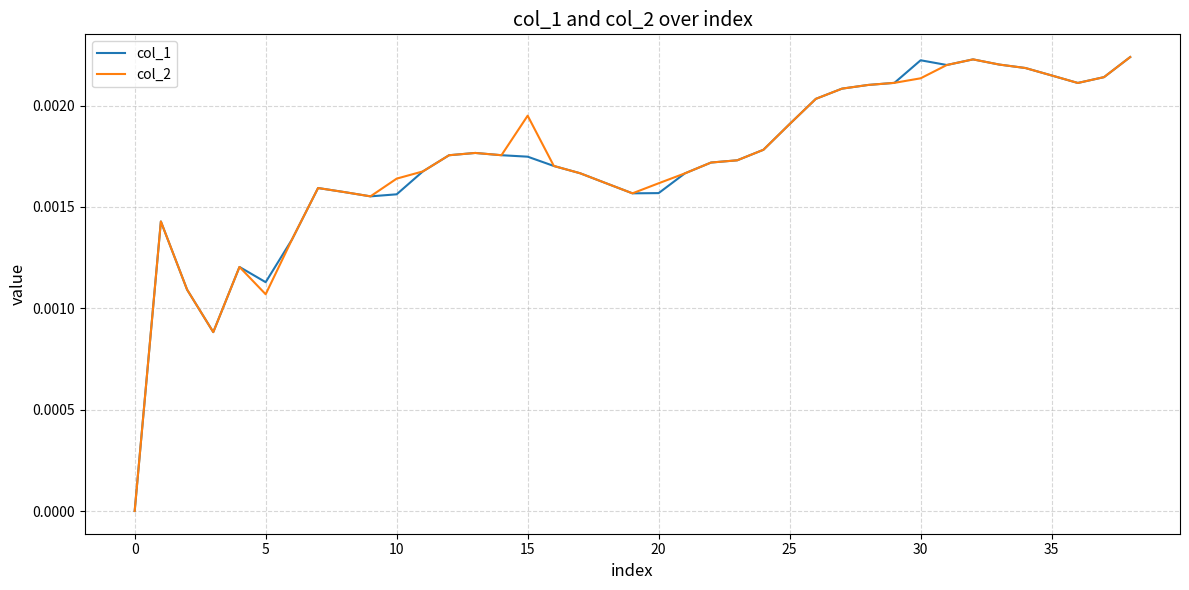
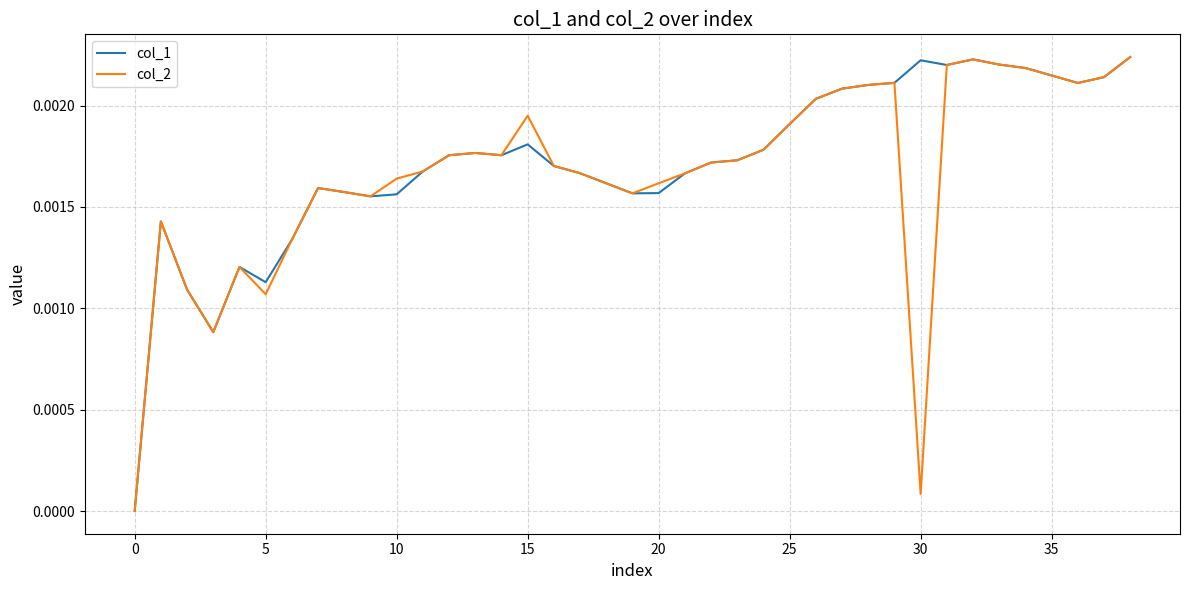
col_1, 15: 0.00175 -> 0.00181
col_2, 30: 0.00213 -> 0.00008
